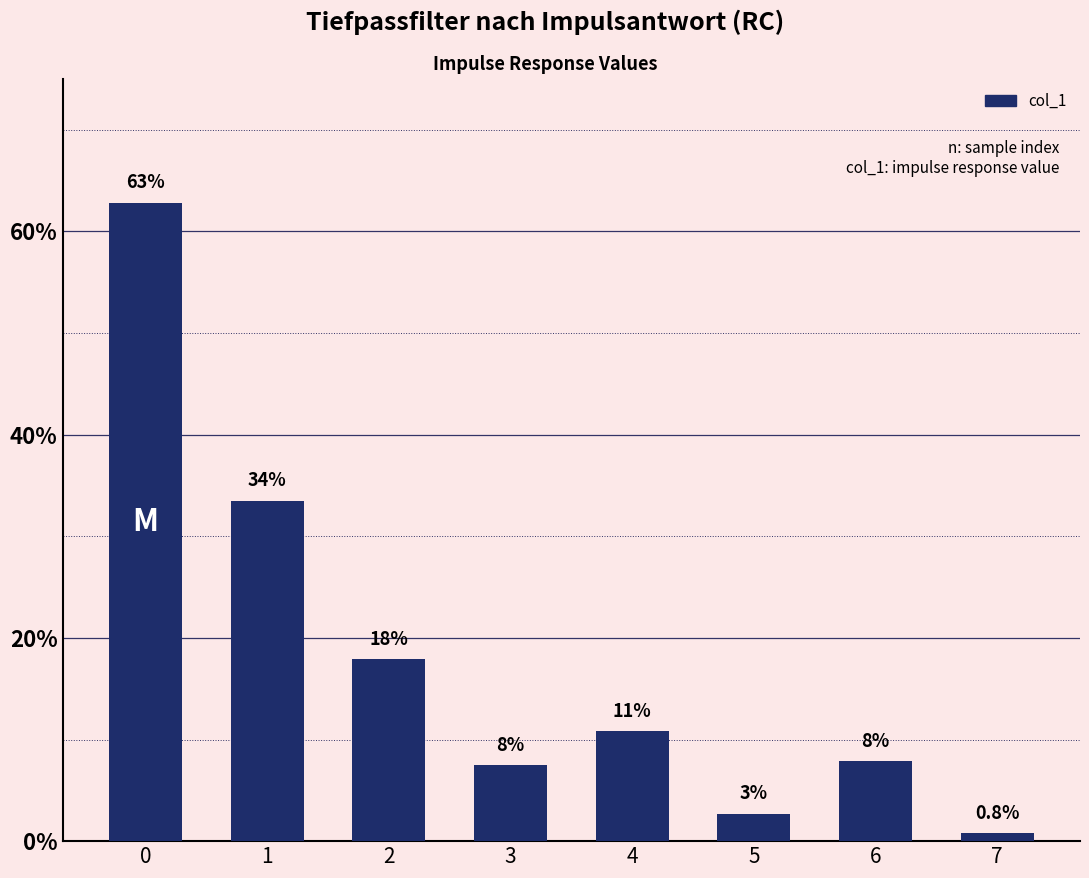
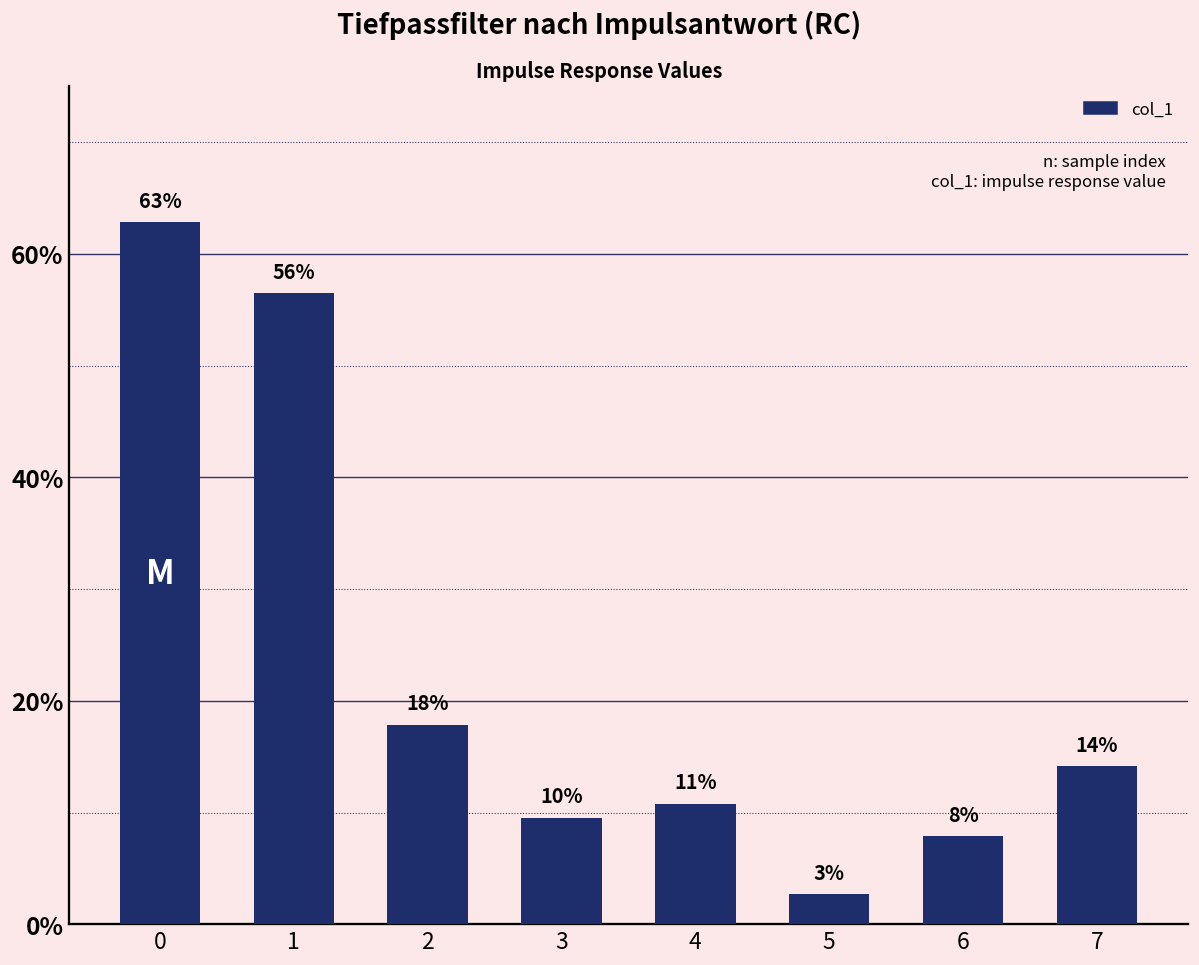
1: 34% -> 56%
3: 8% -> 10%
7: 0.8% -> 14%
